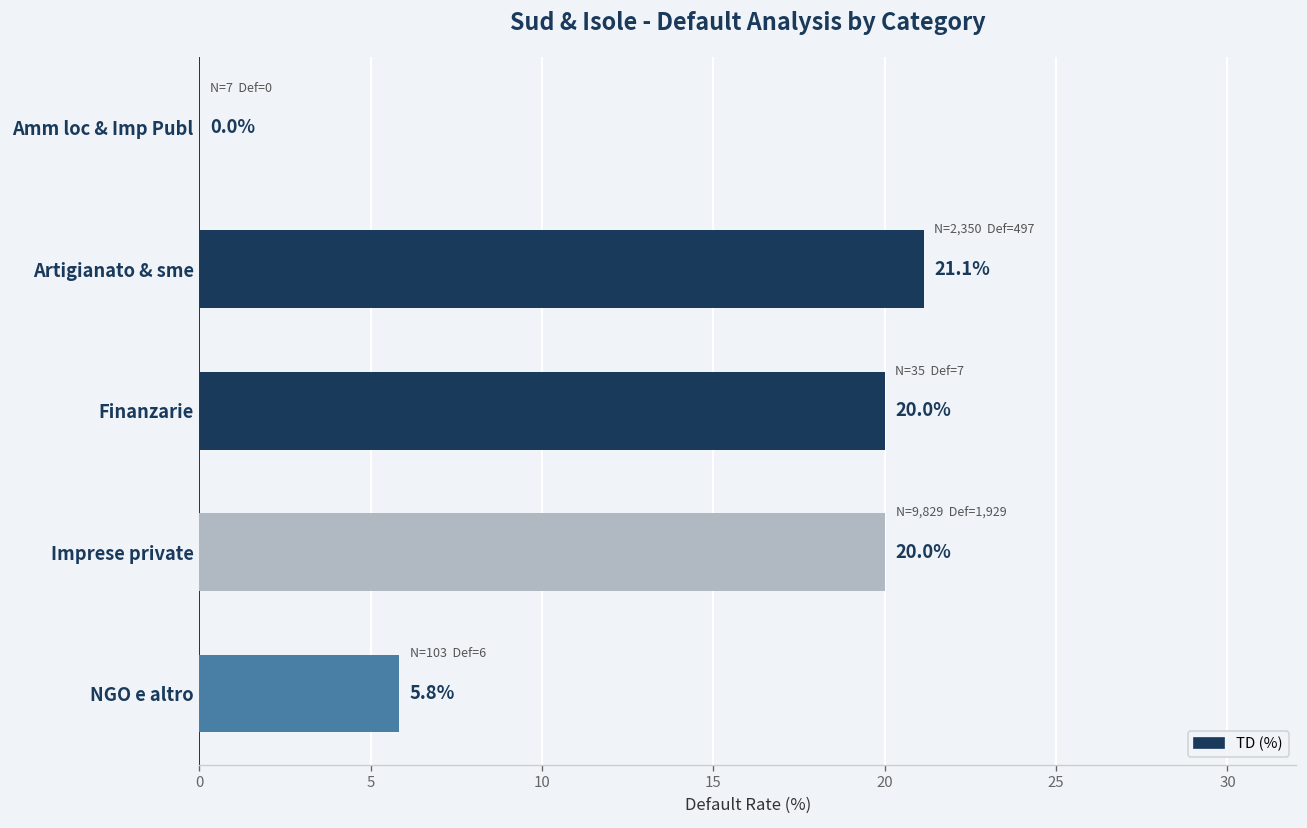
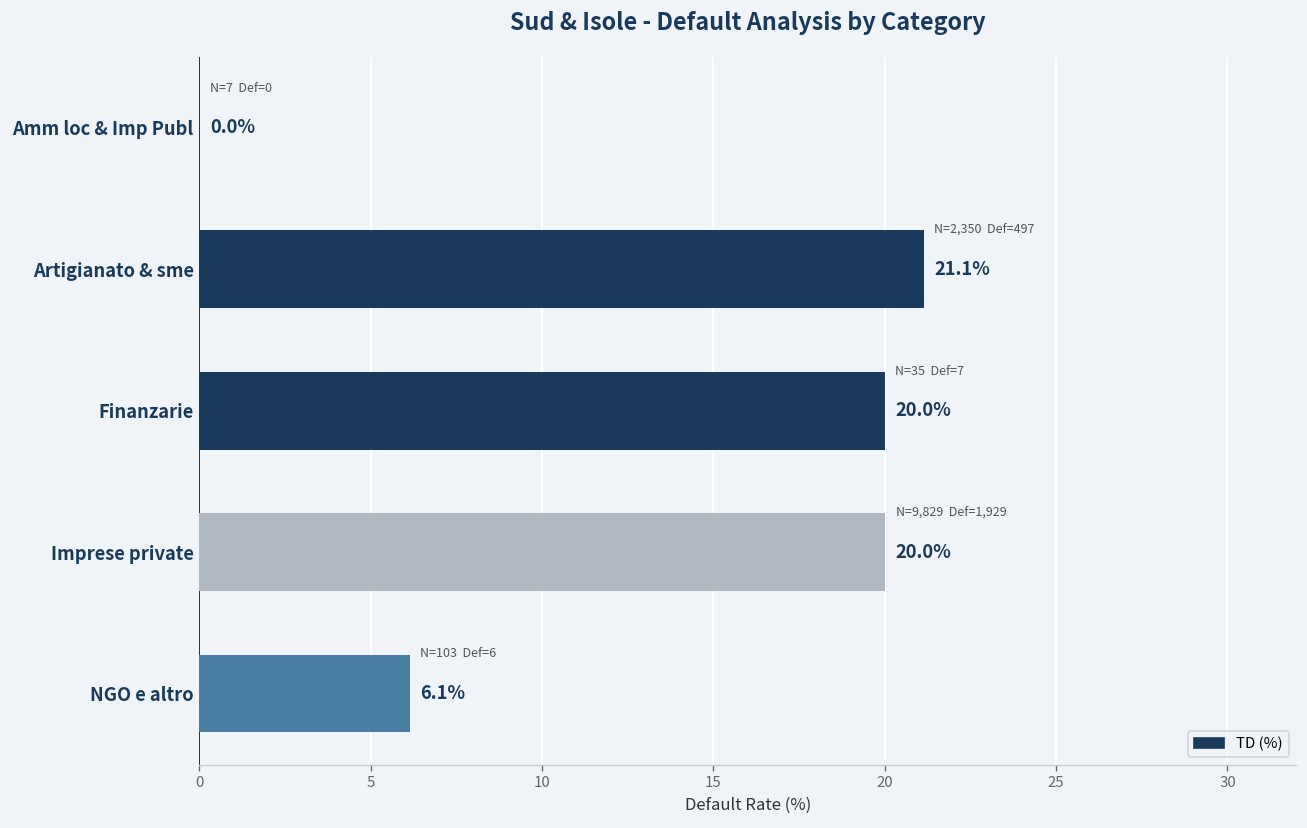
NGO e altro: 5.8% -> 6.1%
